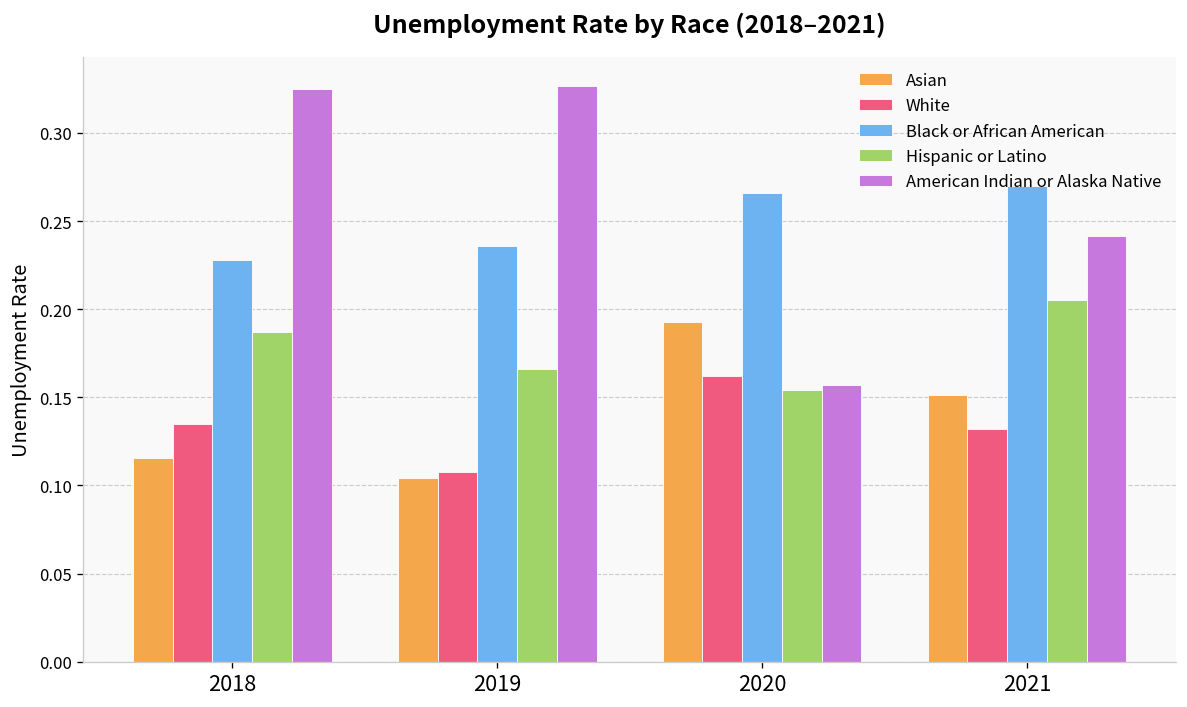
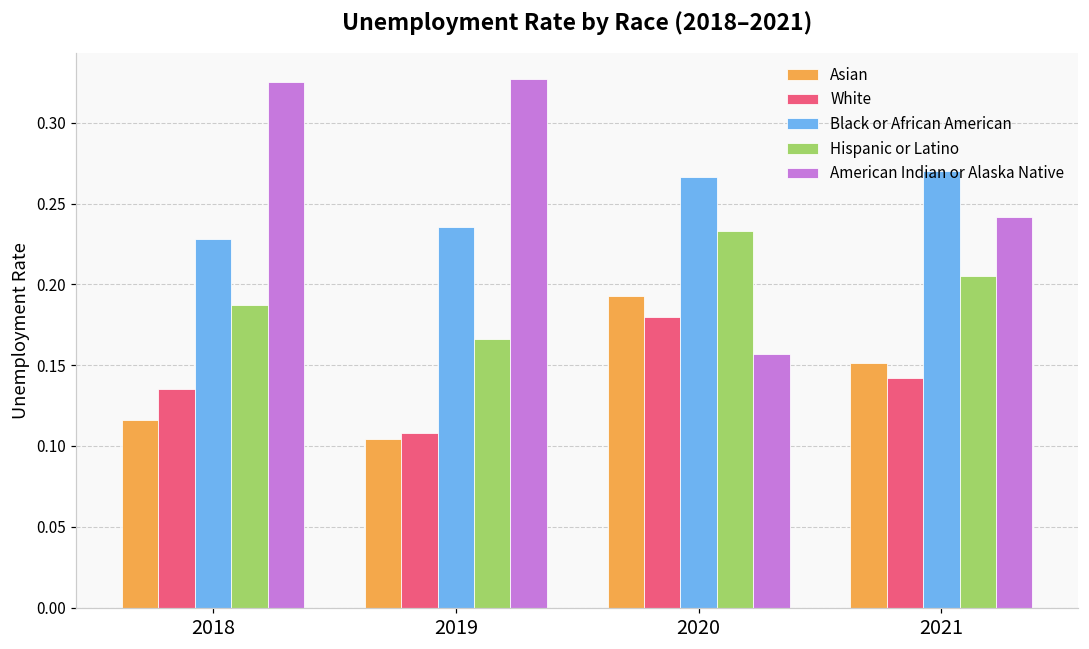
White, 2020: 0.162 -> 0.180
Hispanic or Latino, 2020: 0.154 -> 0.233
White, 2021: 0.132 -> 0.142
